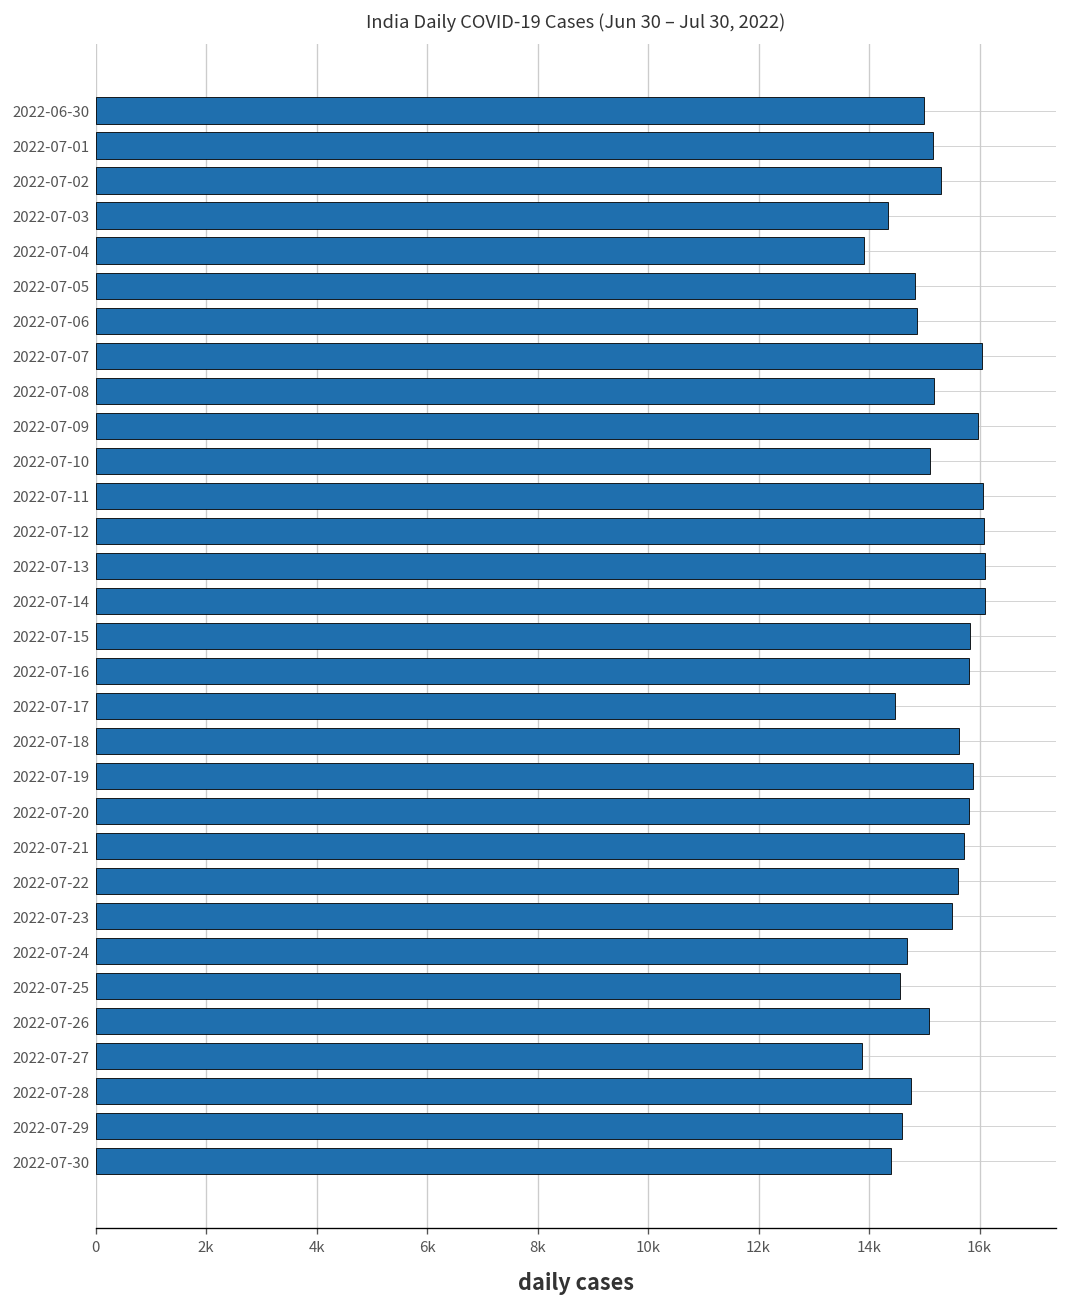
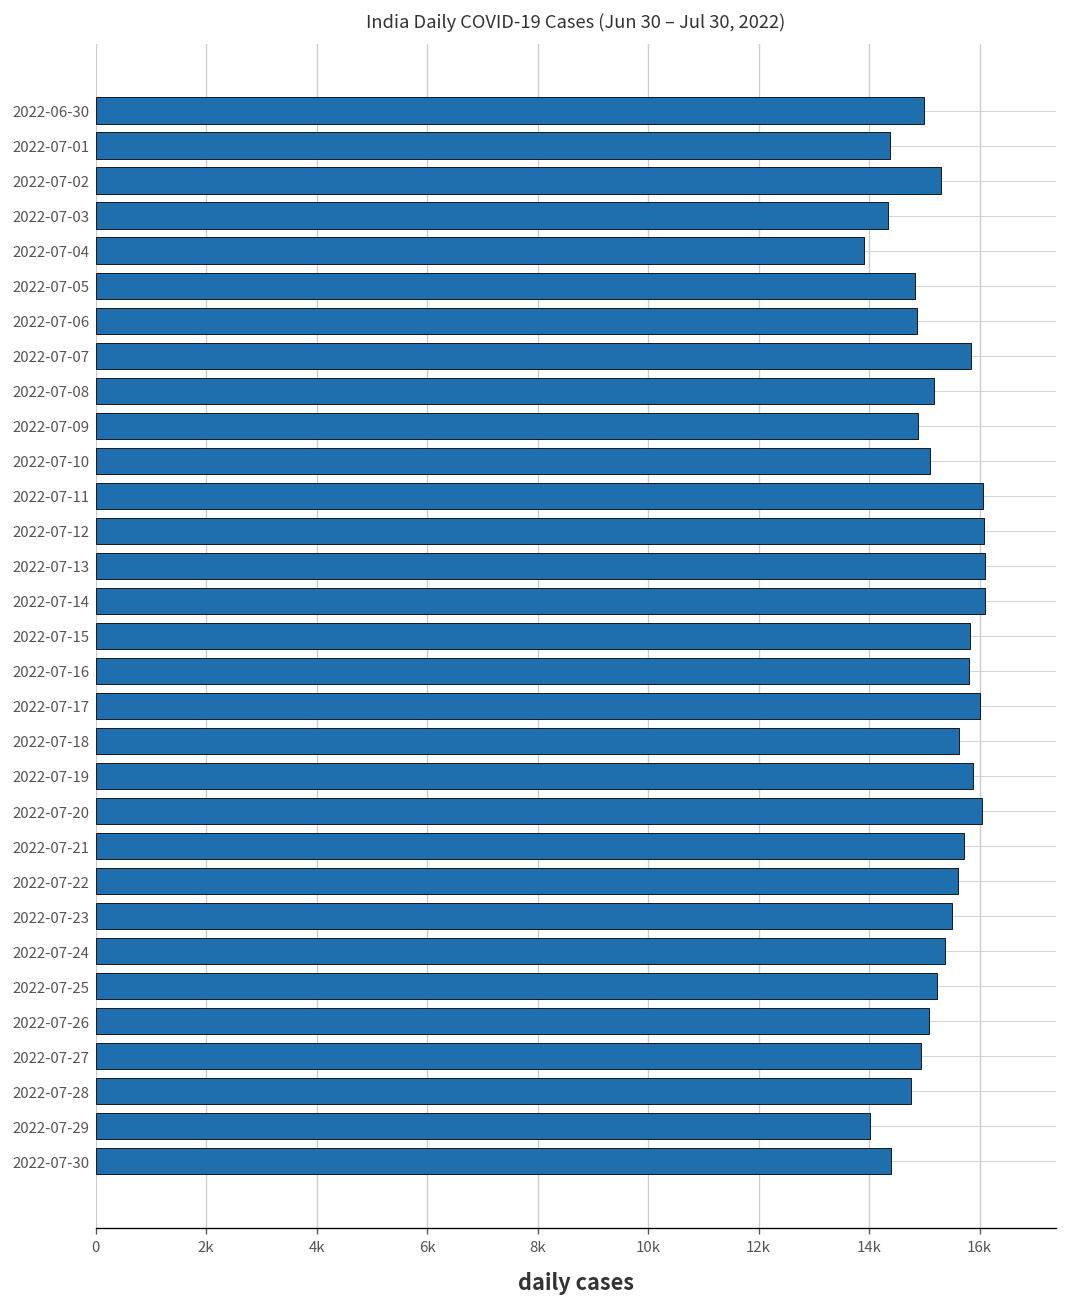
2022-07-01: 15200 -> 14400
2022-07-07: 16000 -> 15800
2022-07-09: 16000 -> 14900
2022-07-17: 14500 -> 16000
2022-07-20: 15800 -> 16000
2022-07-24: 14700 -> 15400
2022-07-25: 14600 -> 15200
2022-07-27: 13900 -> 14900
2022-07-29: 14600 -> 14000
